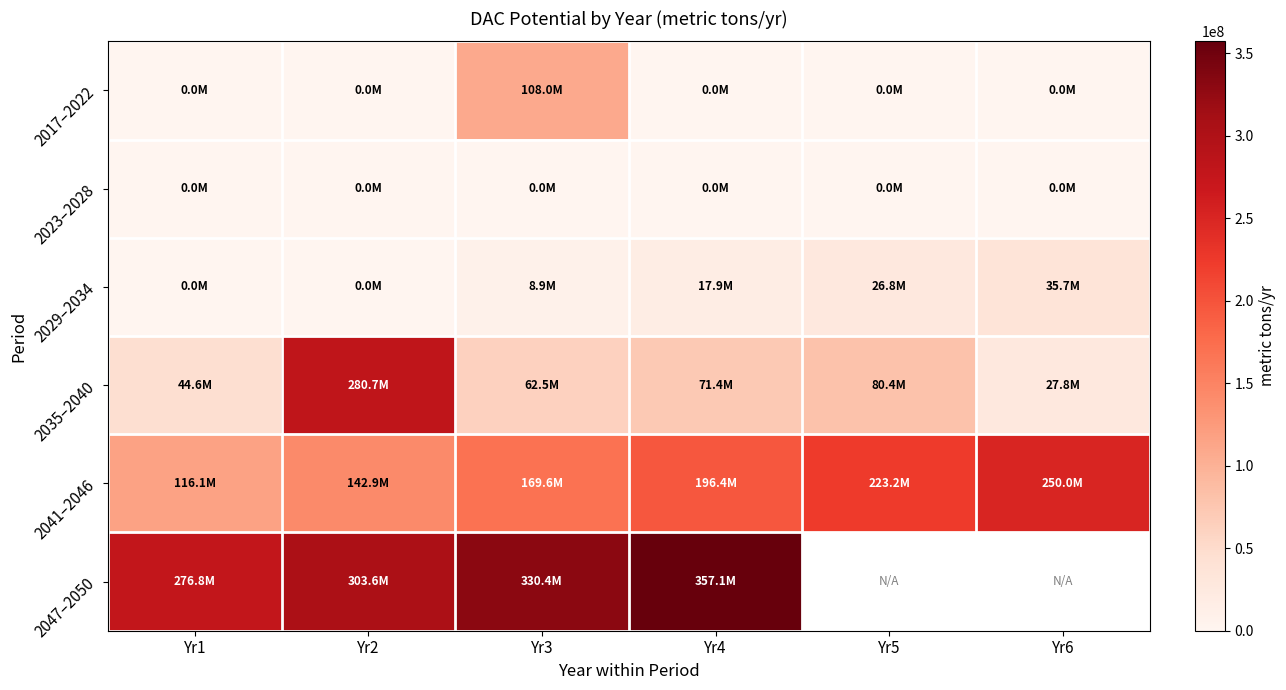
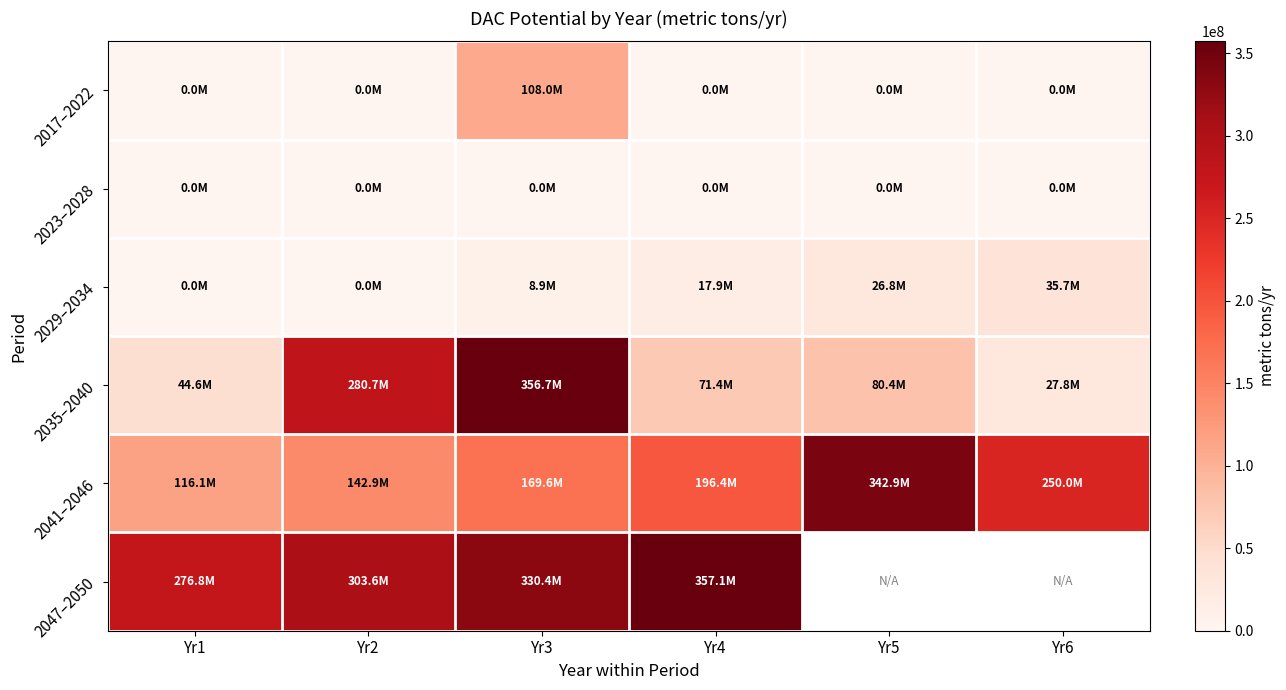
2035–2040, Yr3: 62.5M -> 356.7M
2041–2046, Yr5: 223.2M -> 342.9M
